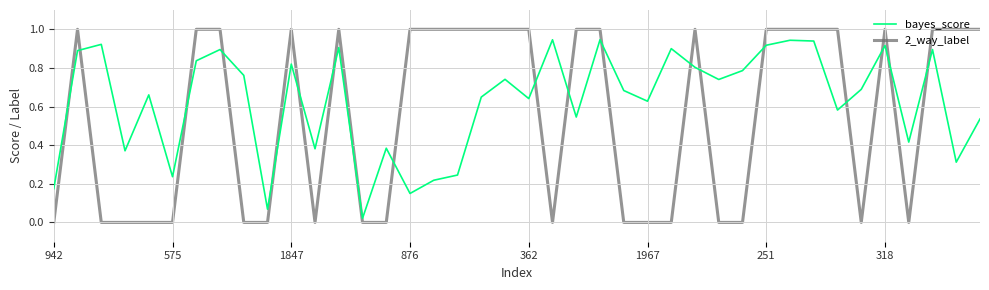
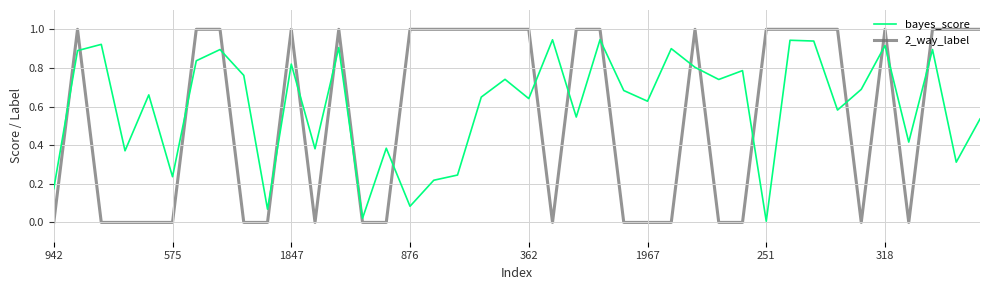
bayes_score, 876: 0.15 -> 0.08
bayes_score, 251: 0.92 -> 0.01
